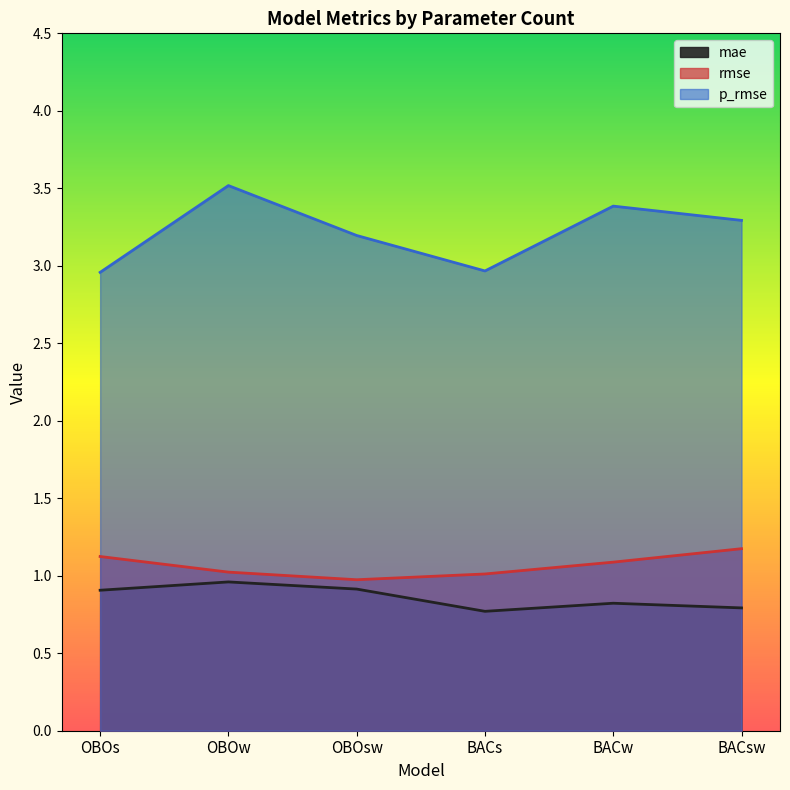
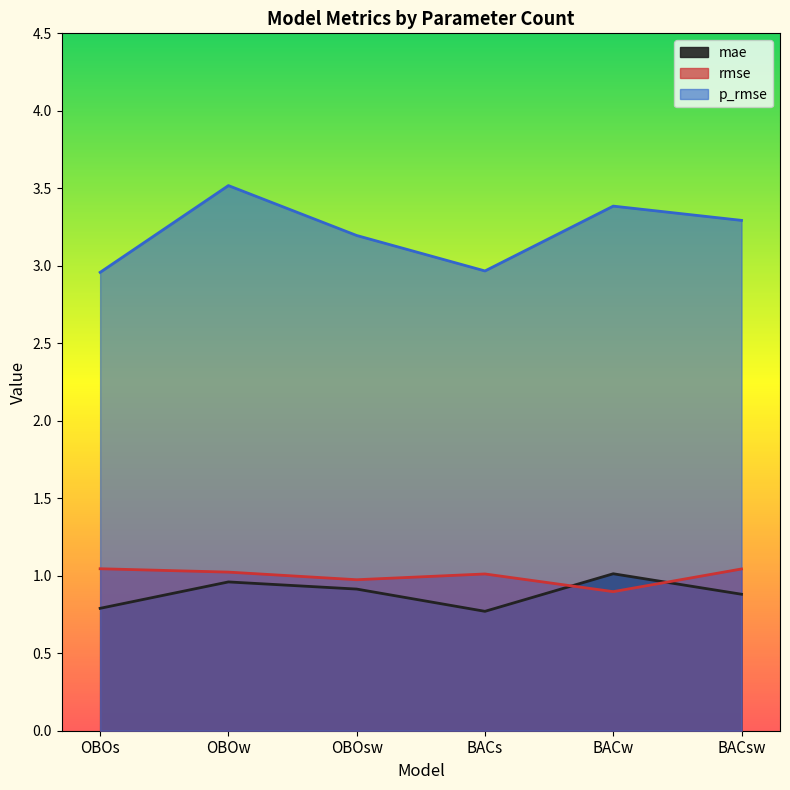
mae, OBOs: 0.91 -> 0.79
rmse, OBOs: 1.12 -> 1.05
mae, BACw: 0.82 -> 1.01
rmse, BACw: 1.09 -> 0.90
mae, BACsw: 0.79 -> 0.88
rmse, BACsw: 1.17 -> 1.04
